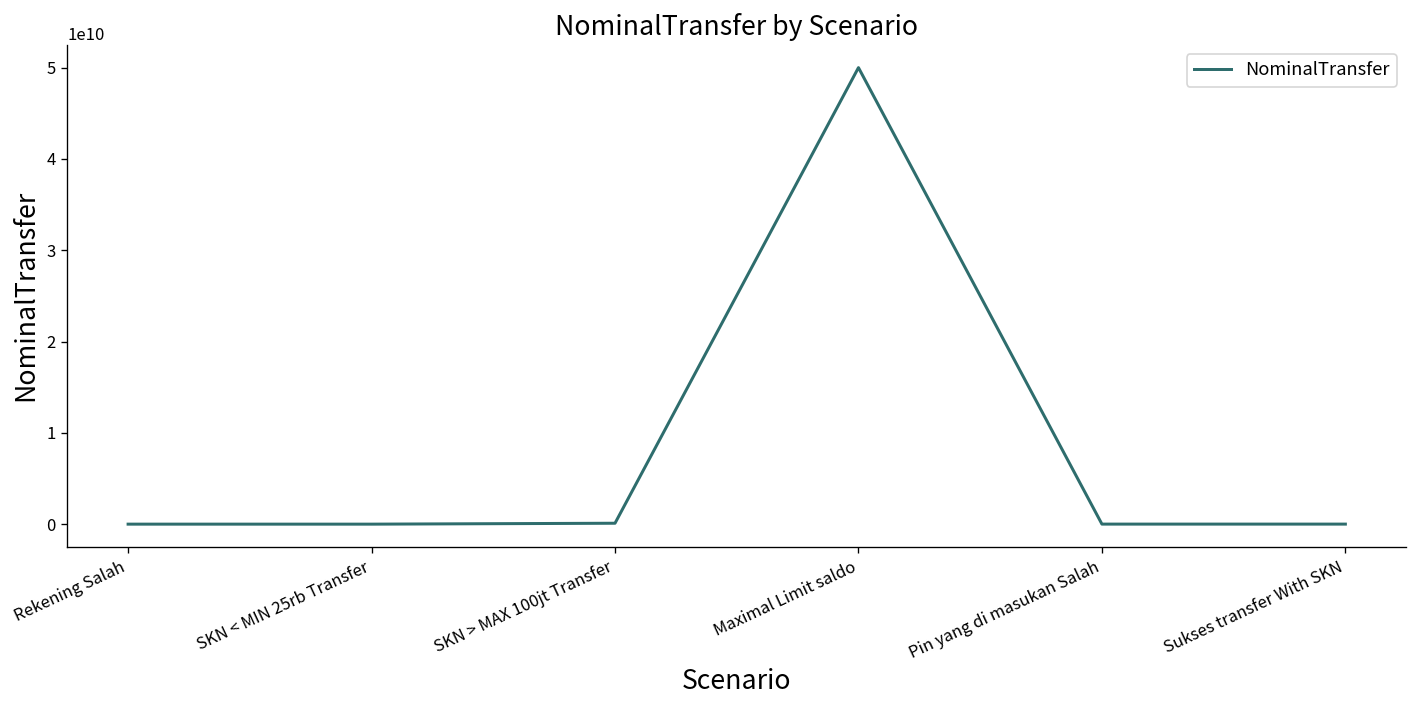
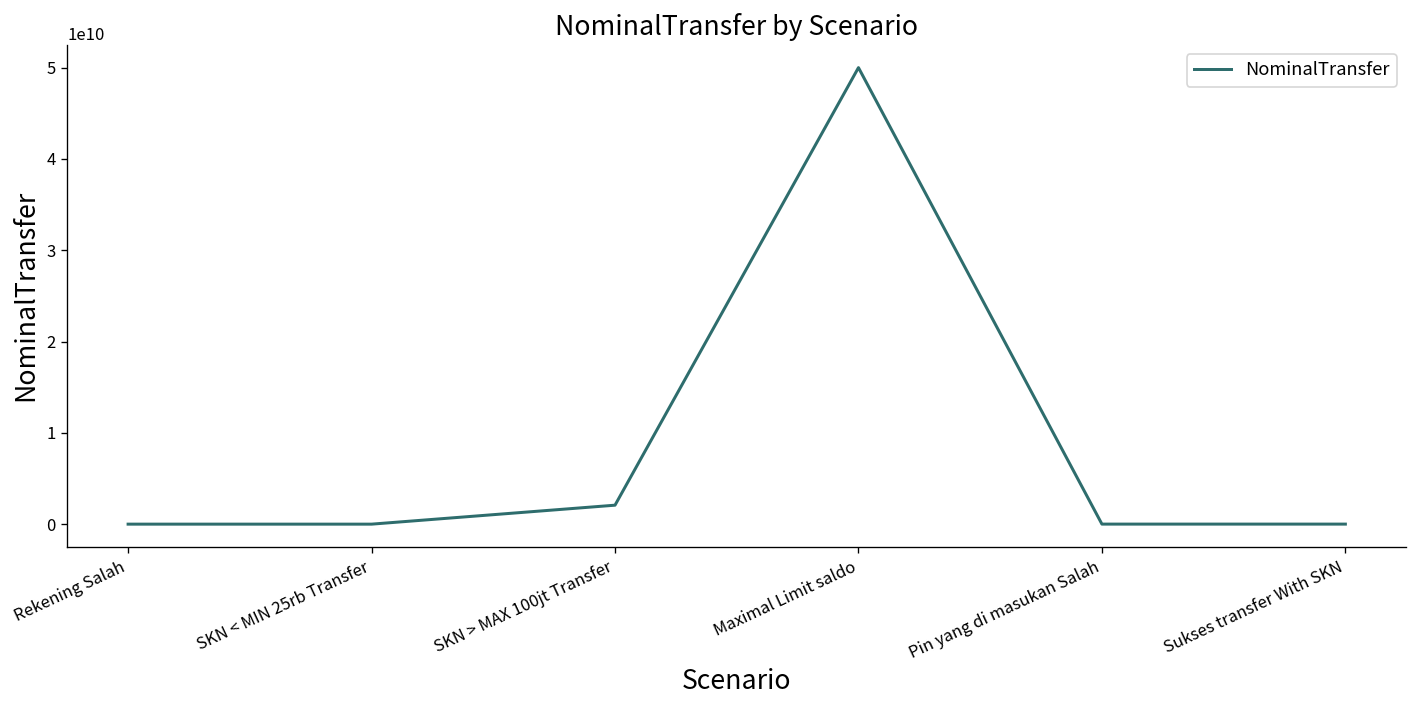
SKN > MAX 100jt Transfer: 0 -> 2000000000
